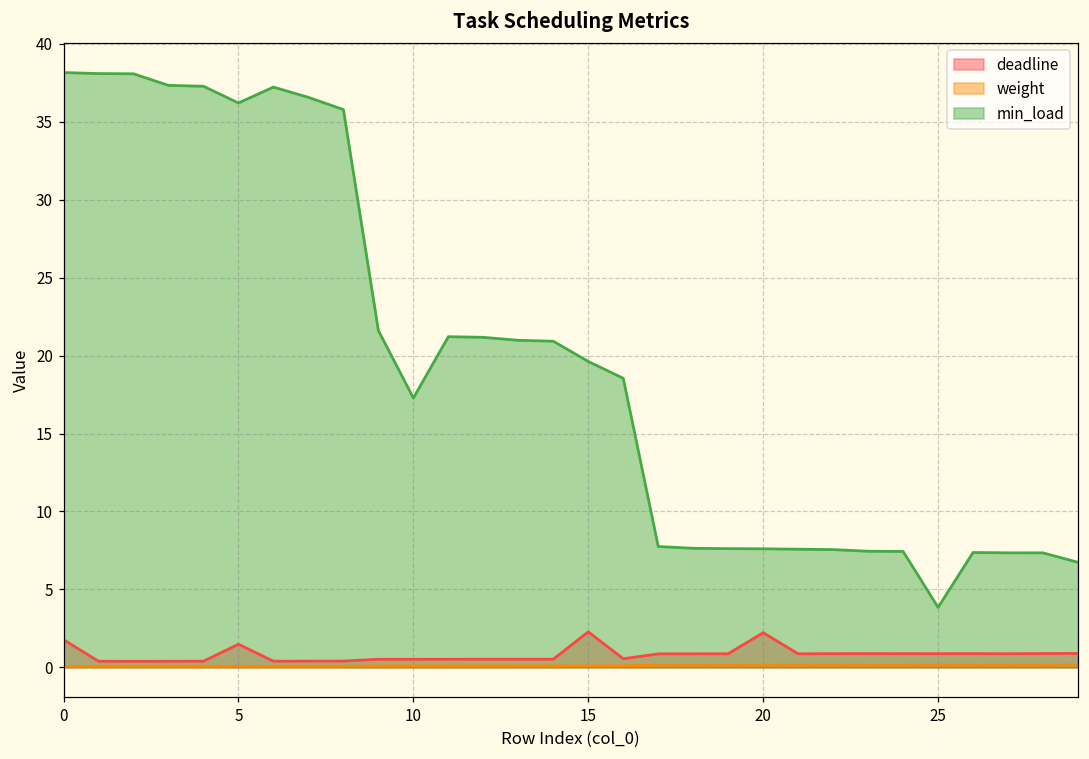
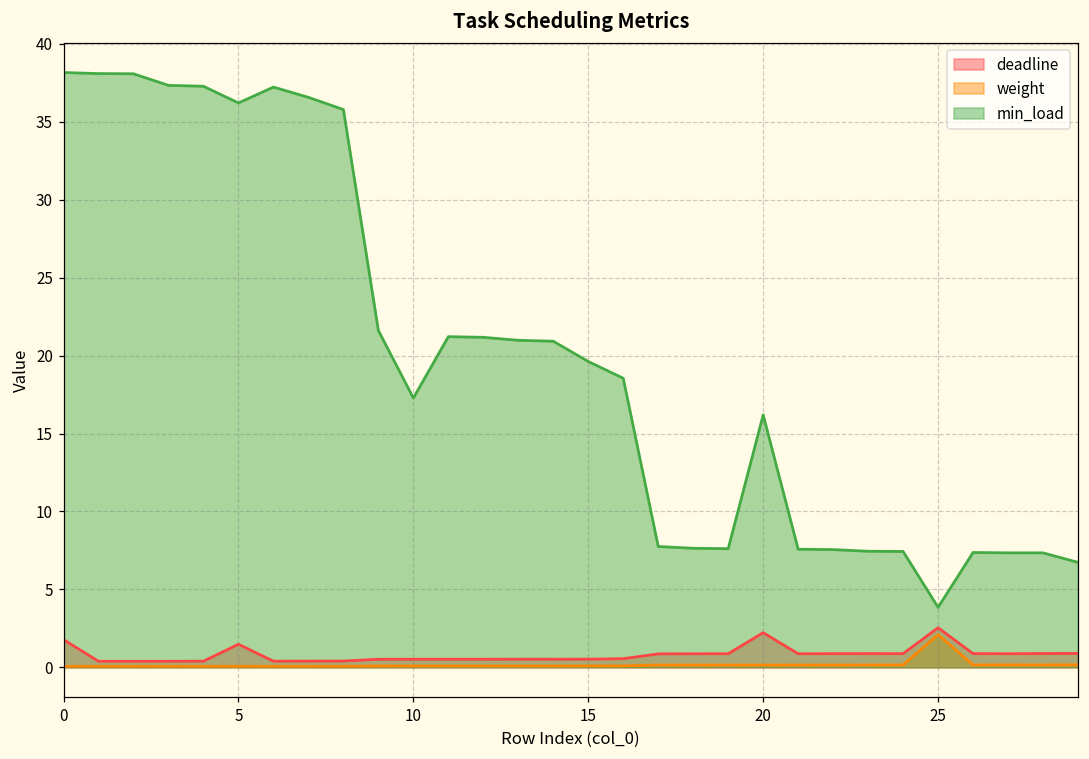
deadline, 15: 2.3 -> 0.5
min_load, 20: 7.6 -> 16.2
deadline, 25: 0.9 -> 2.5
weight, 25: 0.2 -> 2.1
